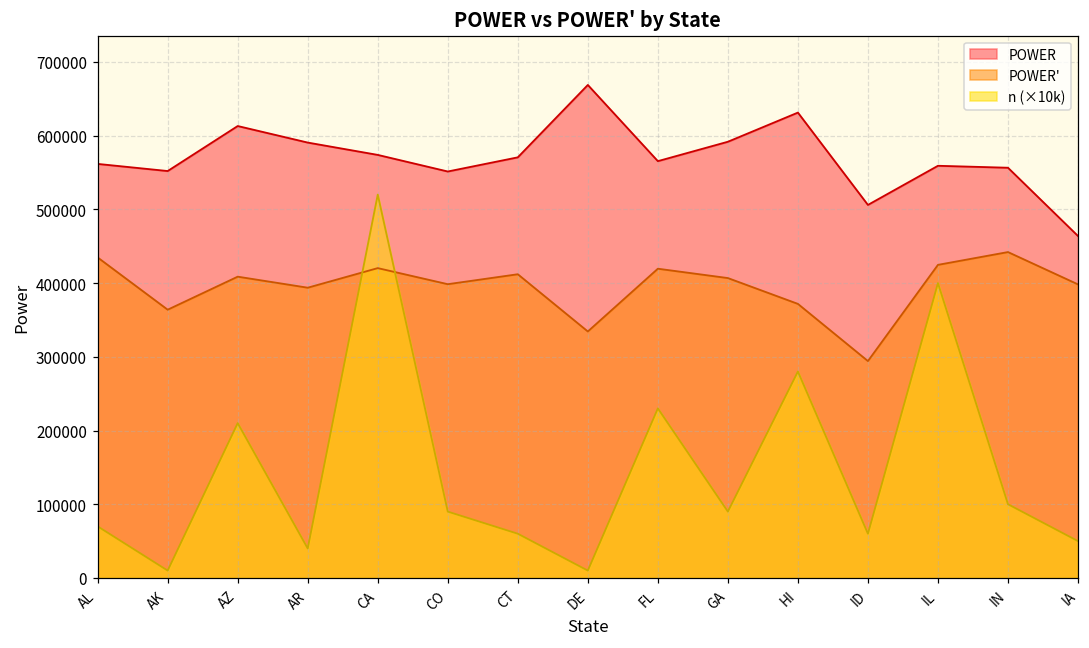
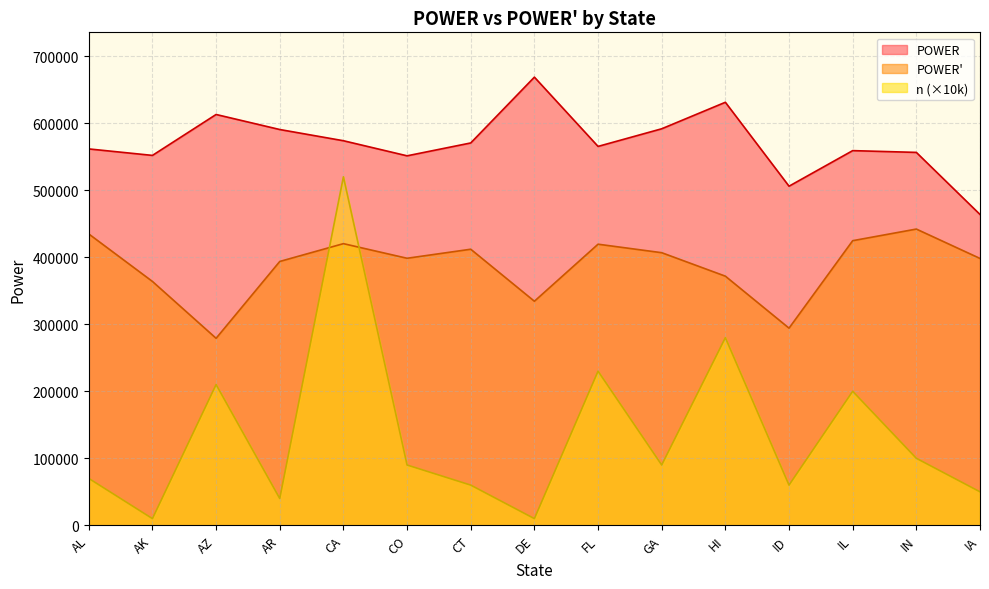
POWER', AZ: 410000 -> 280000
n (×10k), IL: 400000 -> 200000
